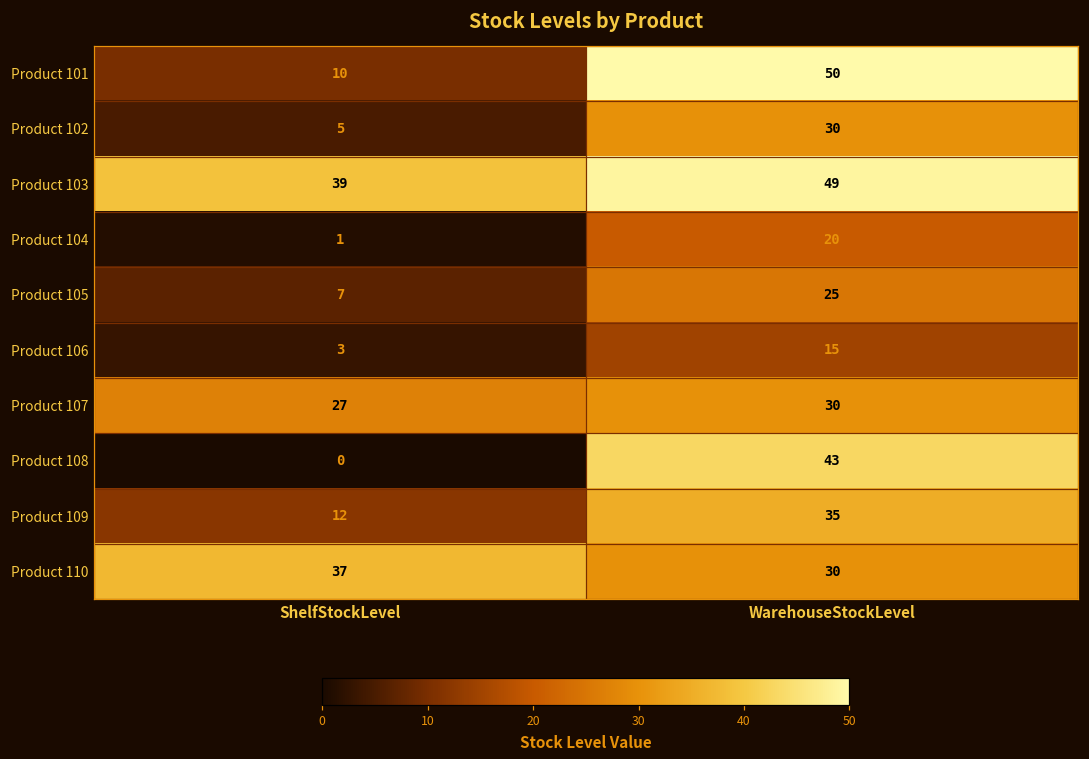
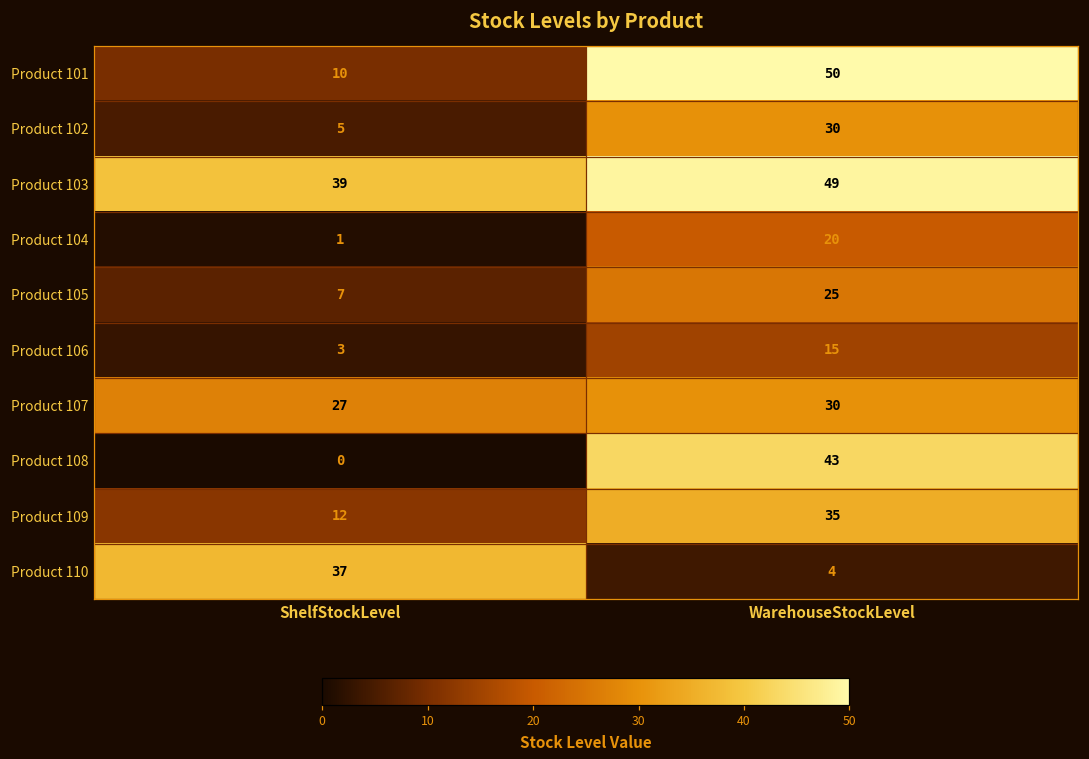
Product 110, WarehouseStockLevel: 30 -> 4
